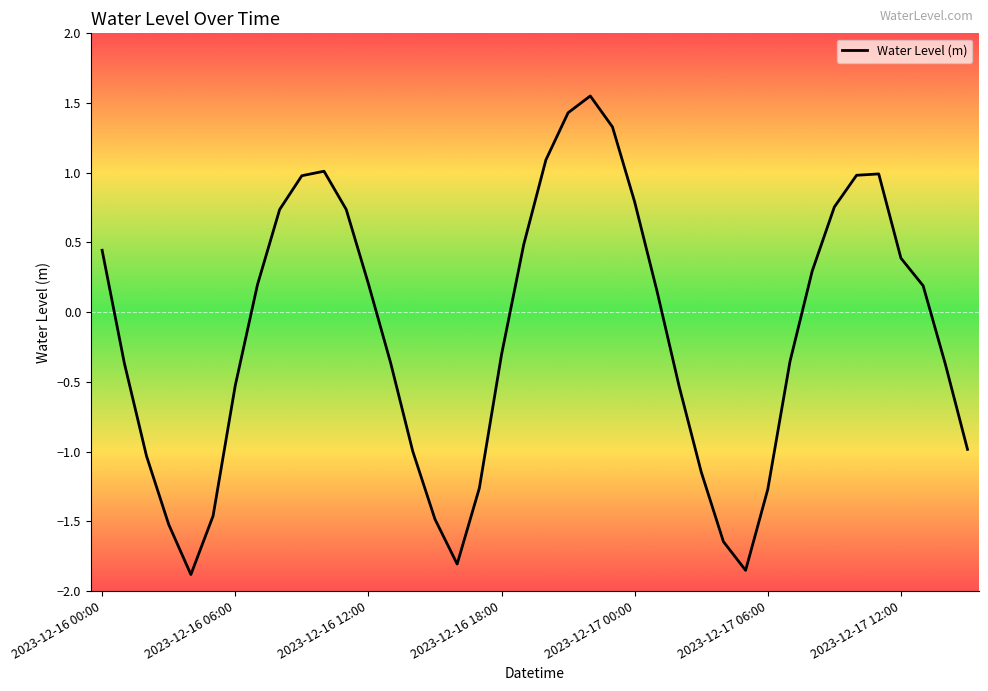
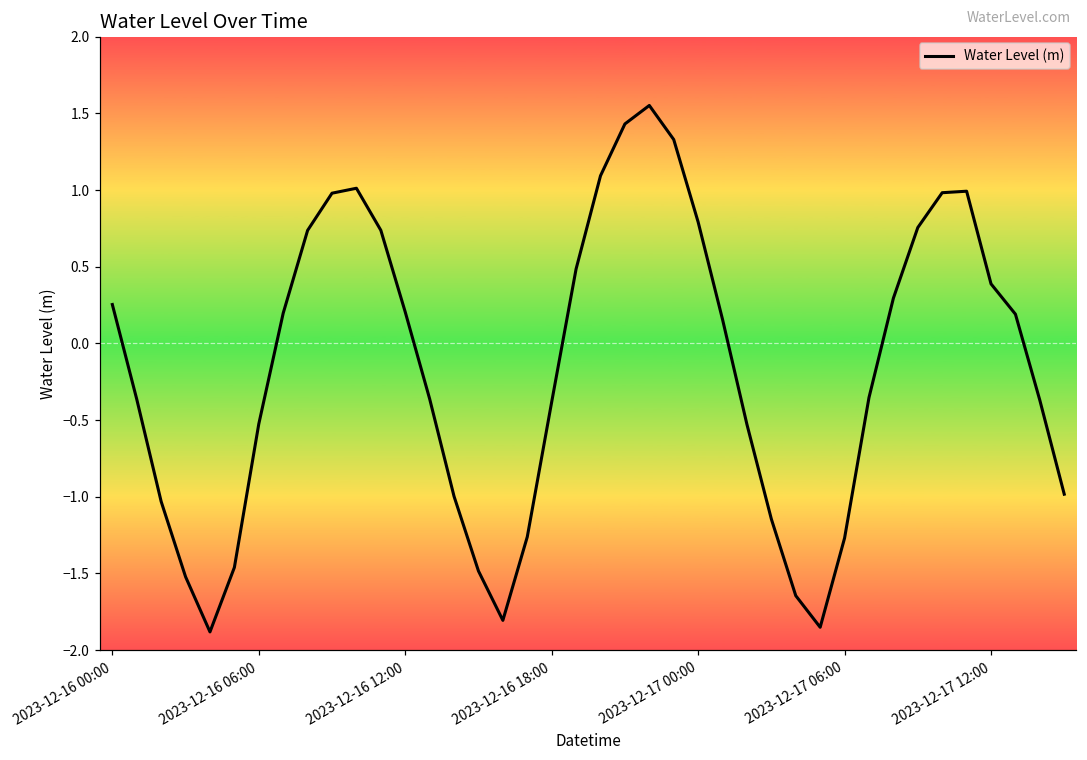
2023-12-16 00:00: 0.44 -> 0.25
2023-12-16 18:00: -0.30 -> -0.38
